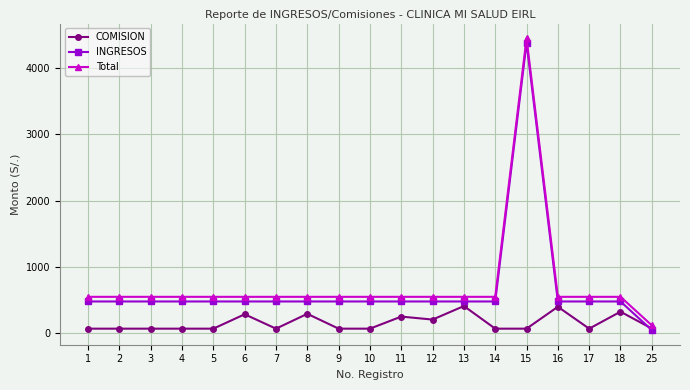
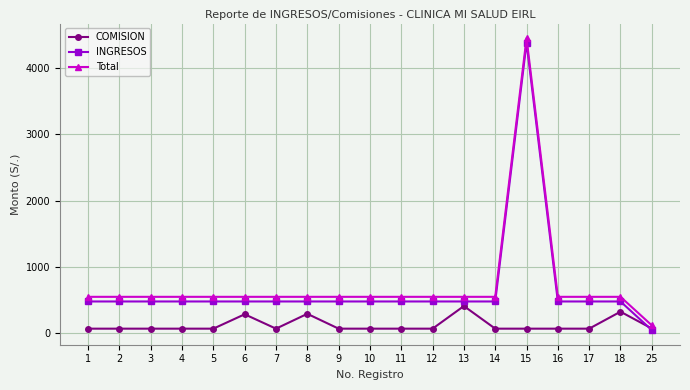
COMISION, 11: 300 -> 100
COMISION, 12: 200 -> 100
COMISION, 16: 400 -> 100
